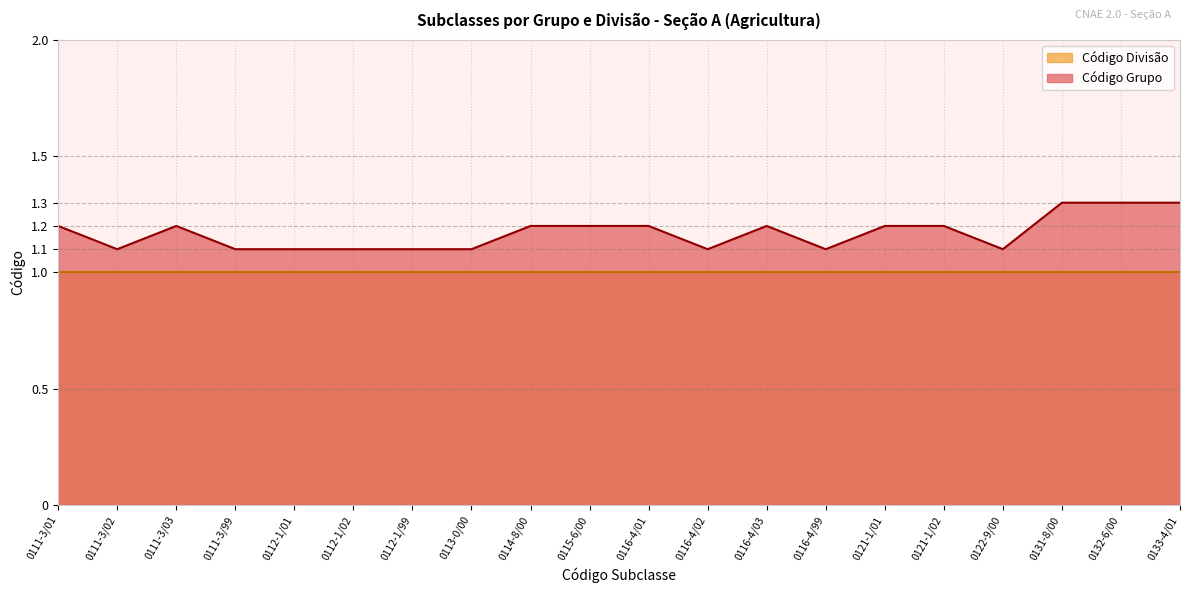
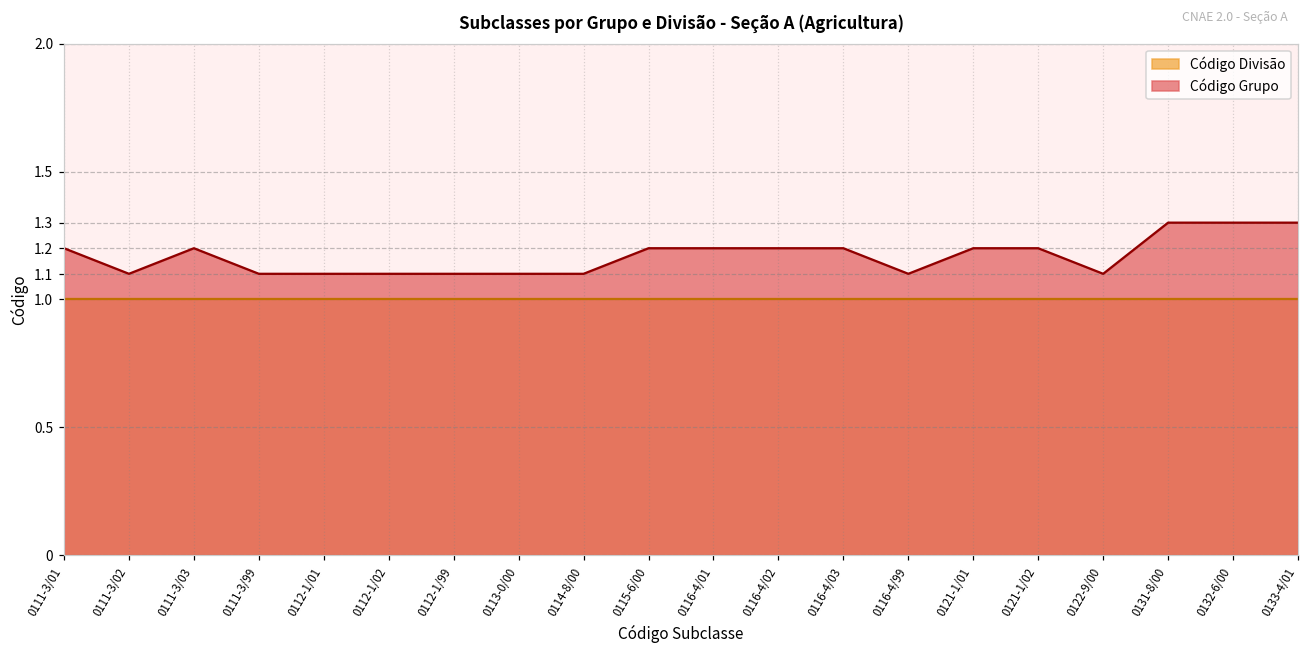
Código Grupo, 0114-8/00: 1.2 -> 1.1
Código Grupo, 0116-4/02: 1.1 -> 1.2
